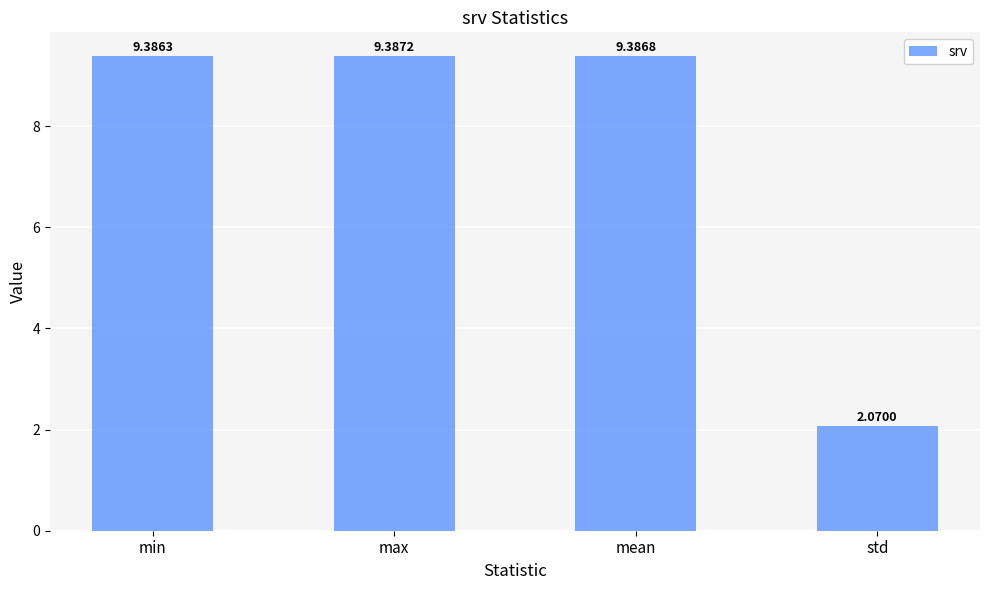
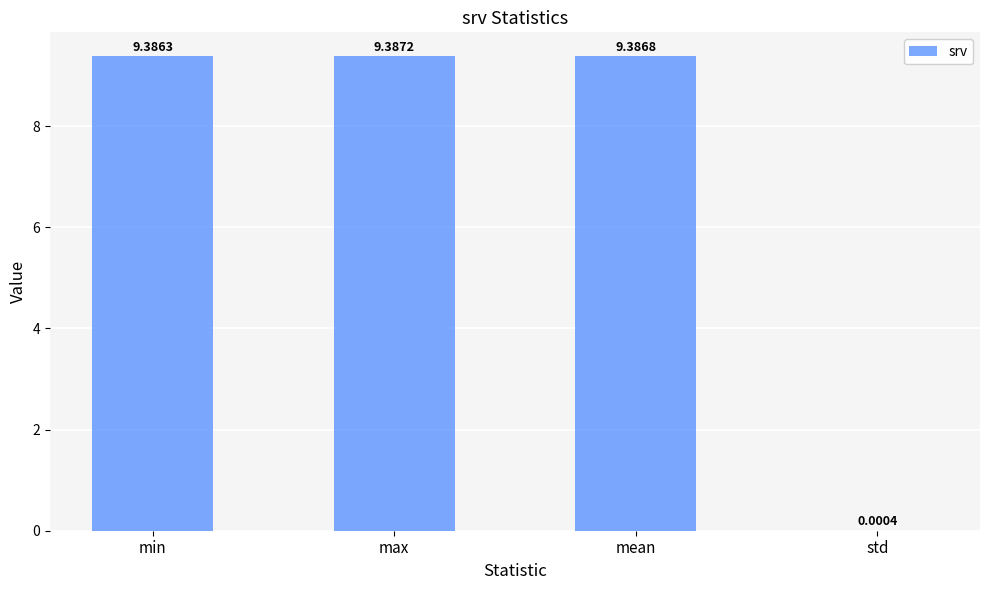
std: 2.0700 -> 0.0004
